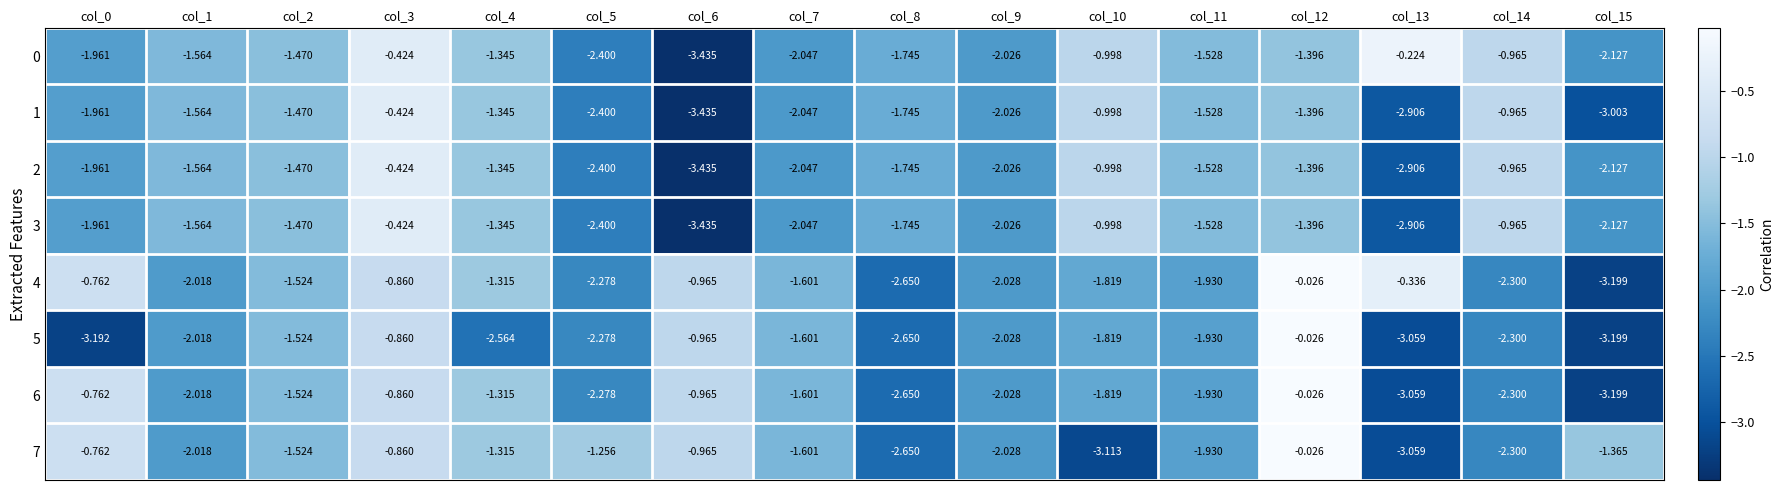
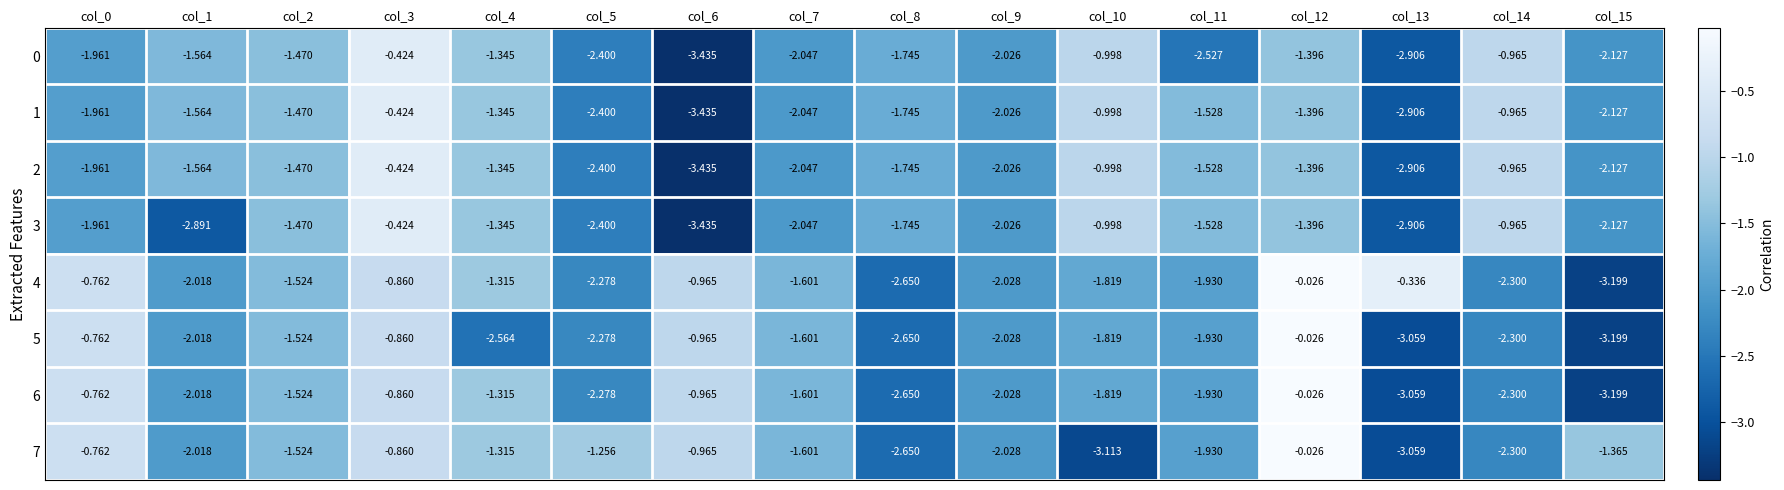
0, col_11: -1.528 -> -2.527
0, col_13: -0.224 -> -2.906
1, col_15: -3.003 -> -2.127
3, col_1: -1.564 -> -2.891
5, col_0: -3.192 -> -0.762
